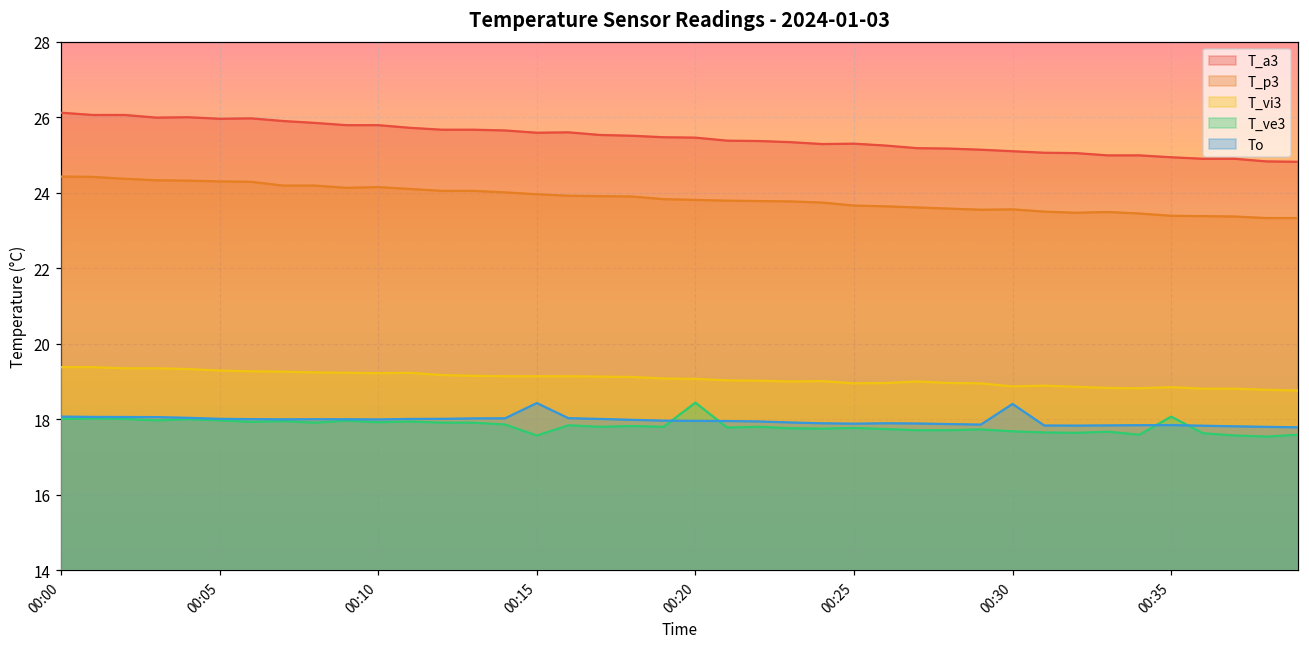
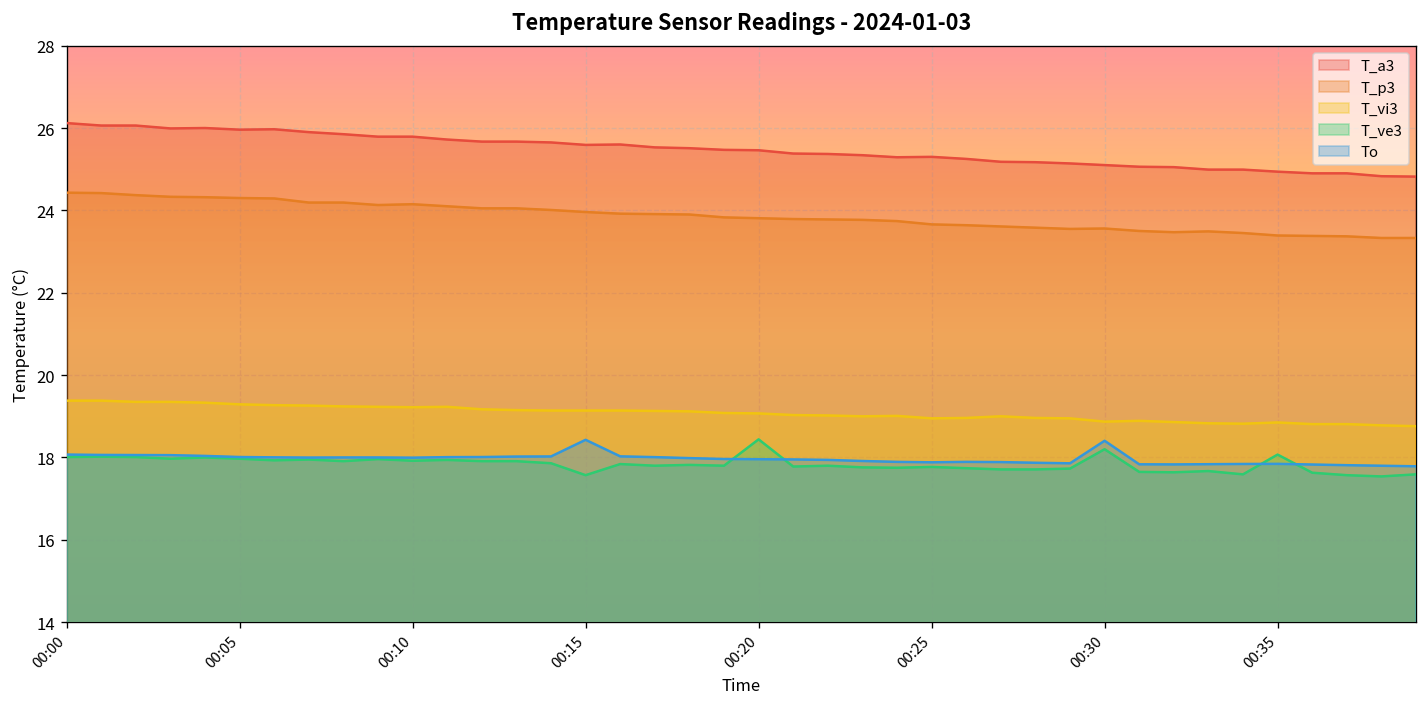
T_ve3, 00:30: 17.7 -> 18.2
